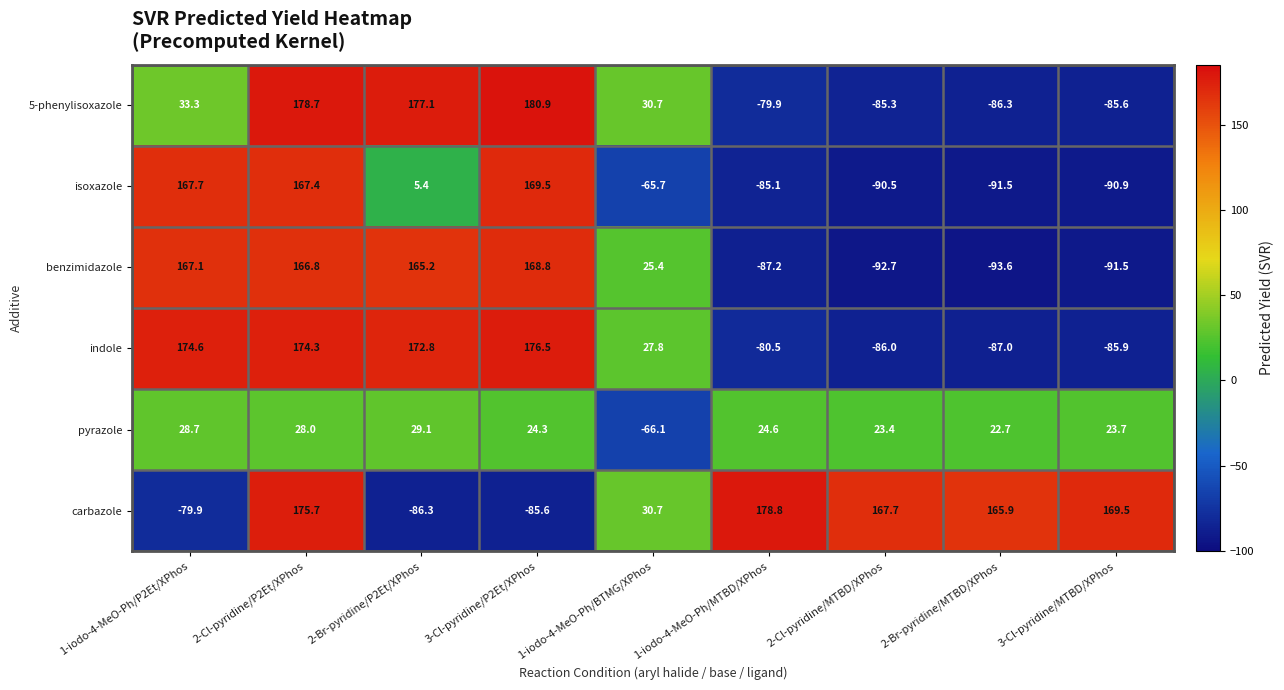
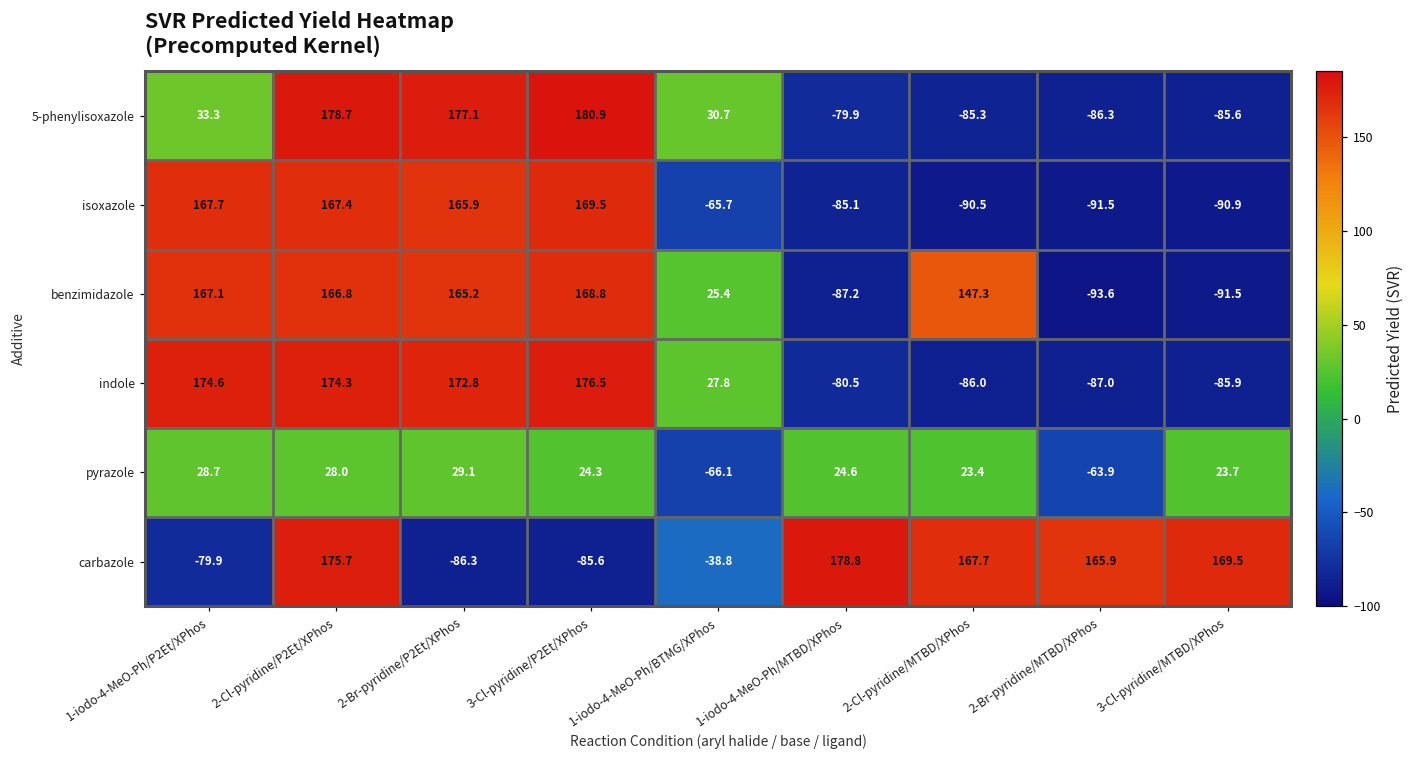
isoxazole, 2-Br-pyridine/P2Et/XPhos: 5.4 -> 165.9
benzimidazole, 2-Cl-pyridine/MTBD/XPhos: -92.7 -> 147.3
pyrazole, 2-Br-pyridine/MTBD/XPhos: 22.7 -> -63.9
carbazole, 1-iodo-4-MeO-Ph/BTMG/XPhos: 30.7 -> -38.8
